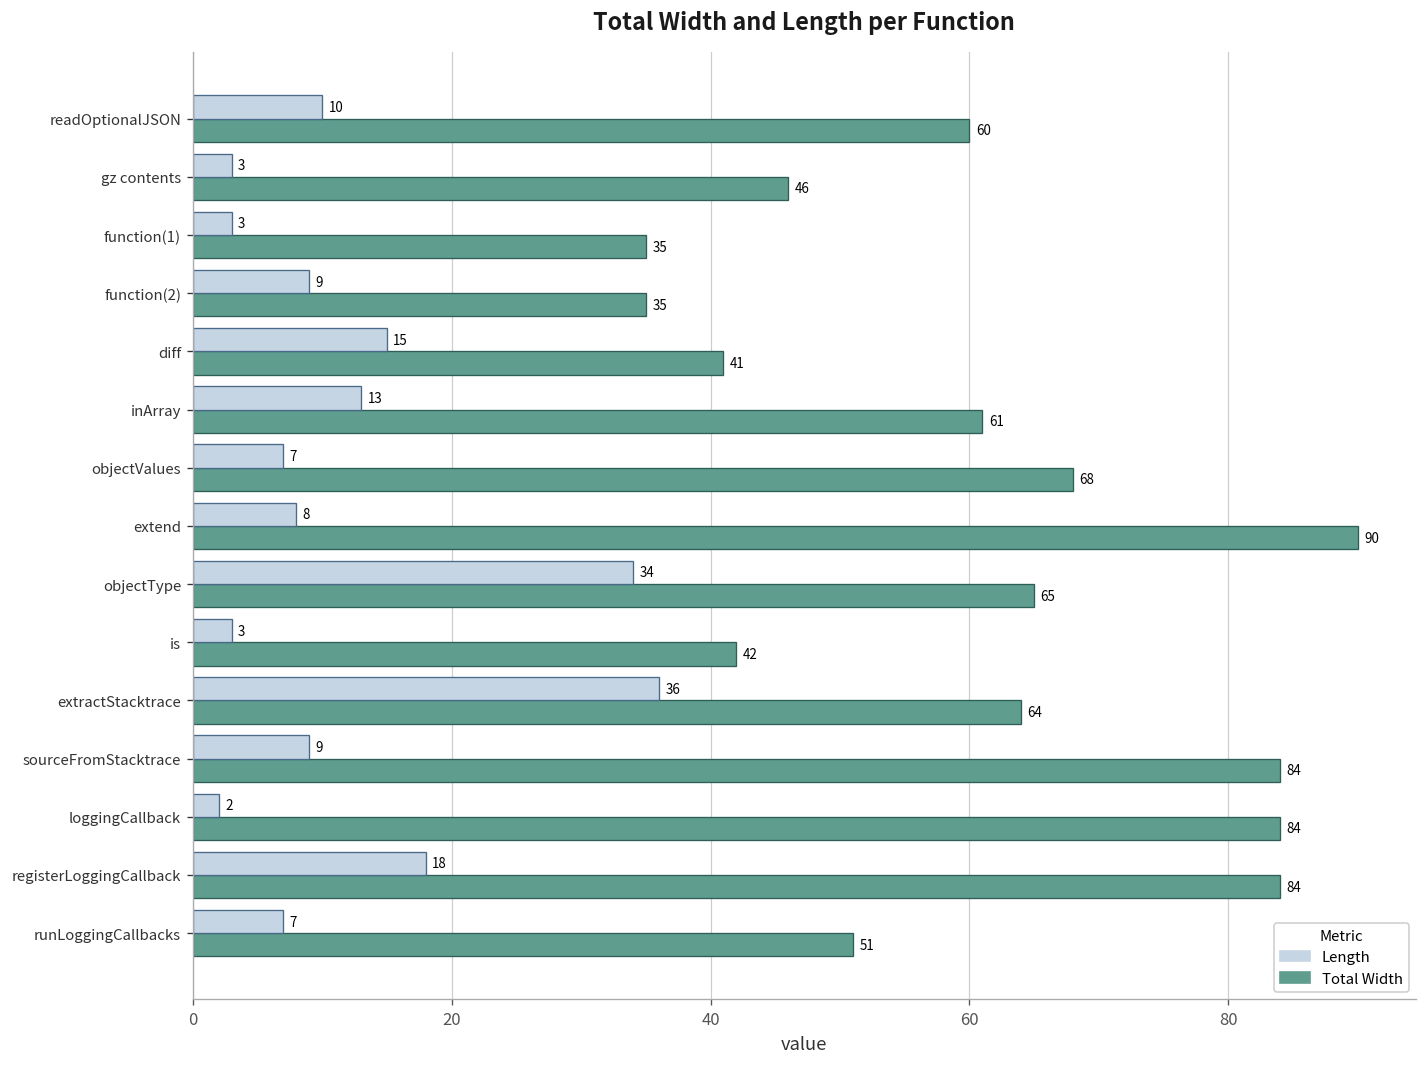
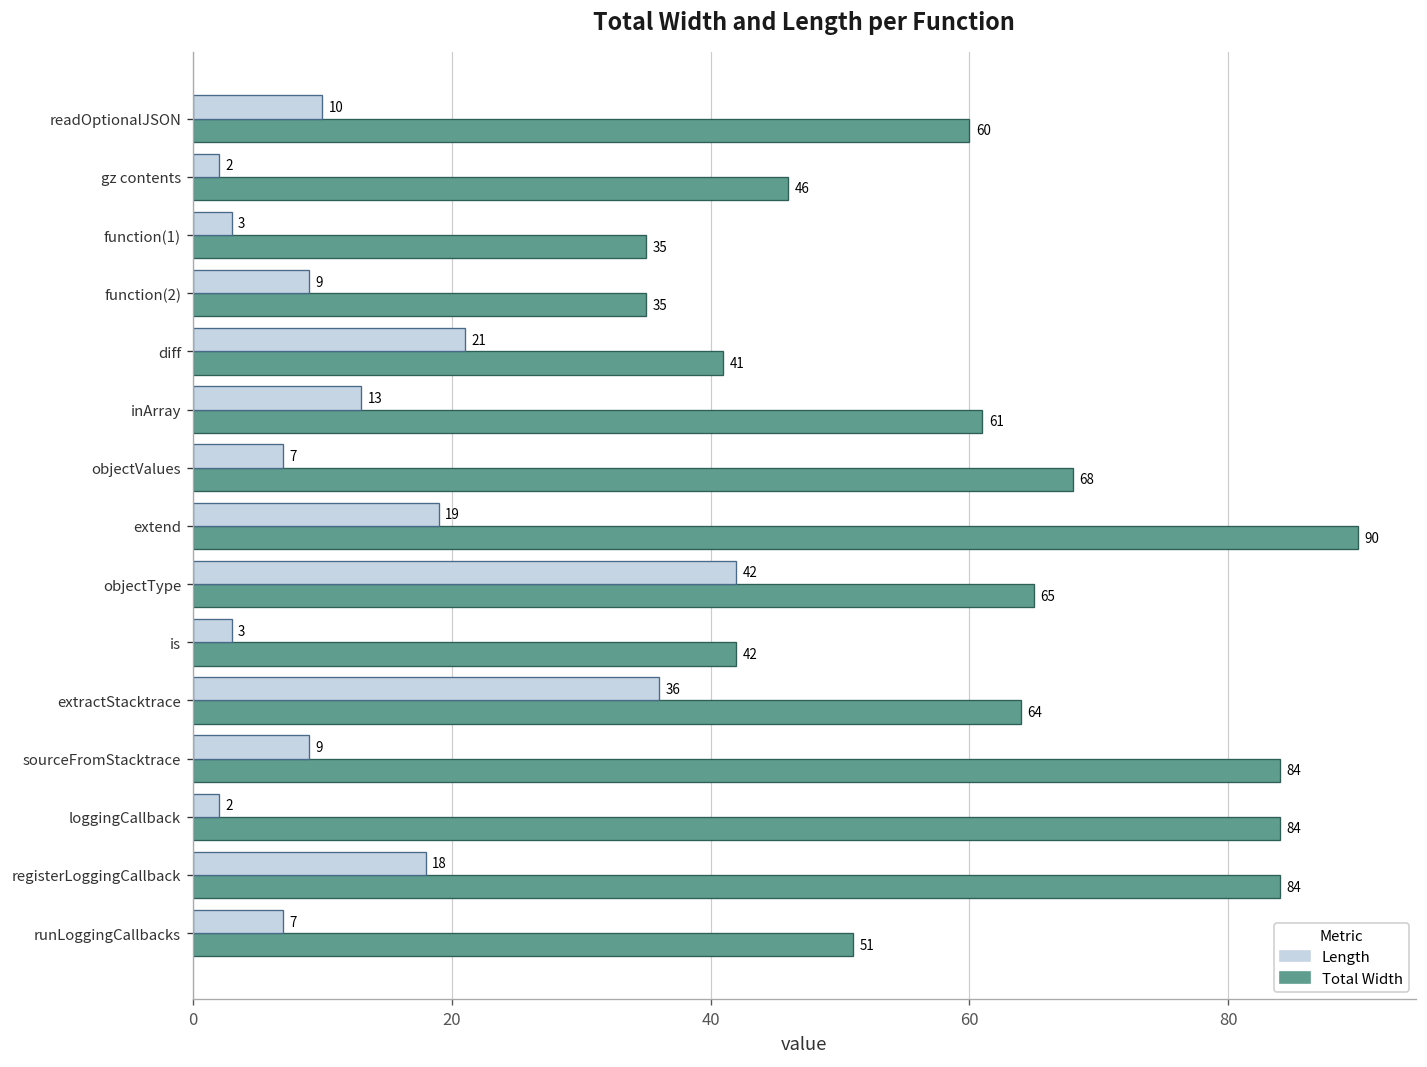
Length, gz contents: 3 -> 2
Length, diff: 15 -> 21
Length, extend: 8 -> 19
Length, objectType: 34 -> 42
